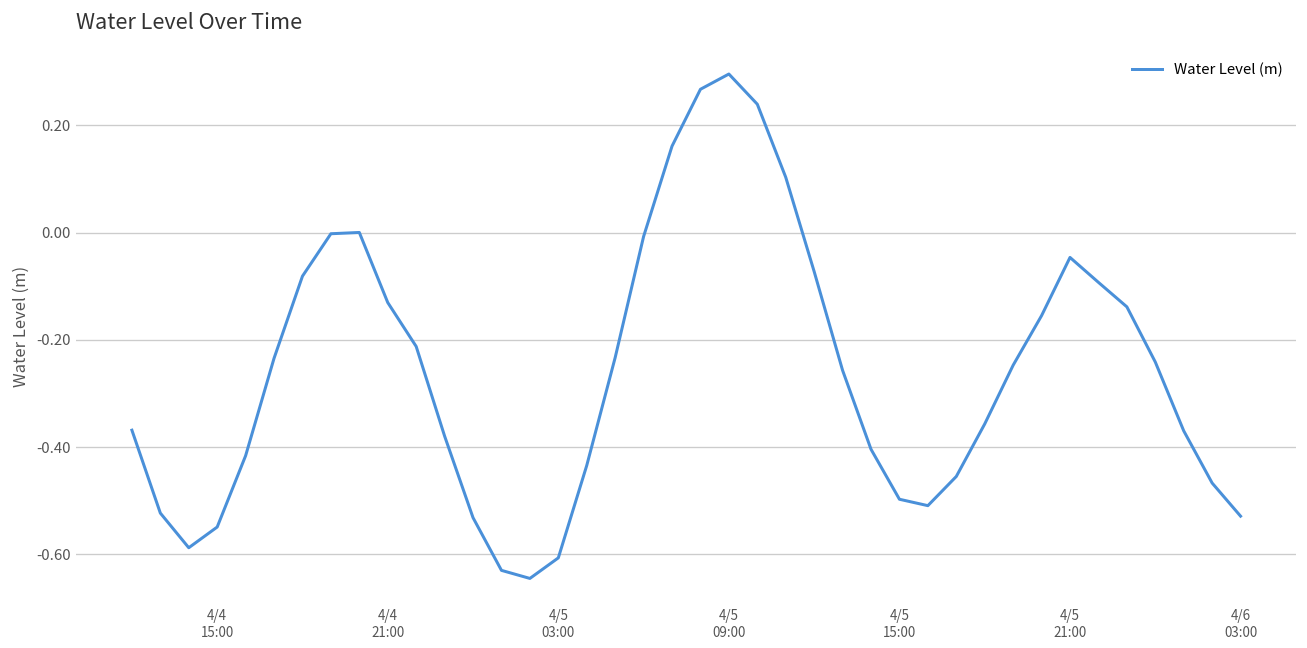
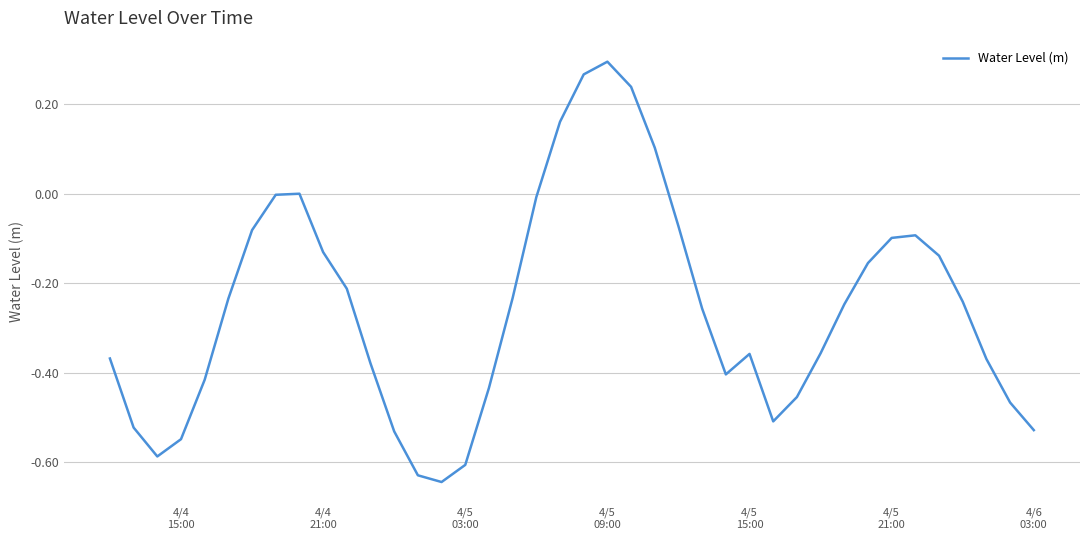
4/5 15:00: -0.50 -> -0.36
4/5 21:00: -0.05 -> -0.10
